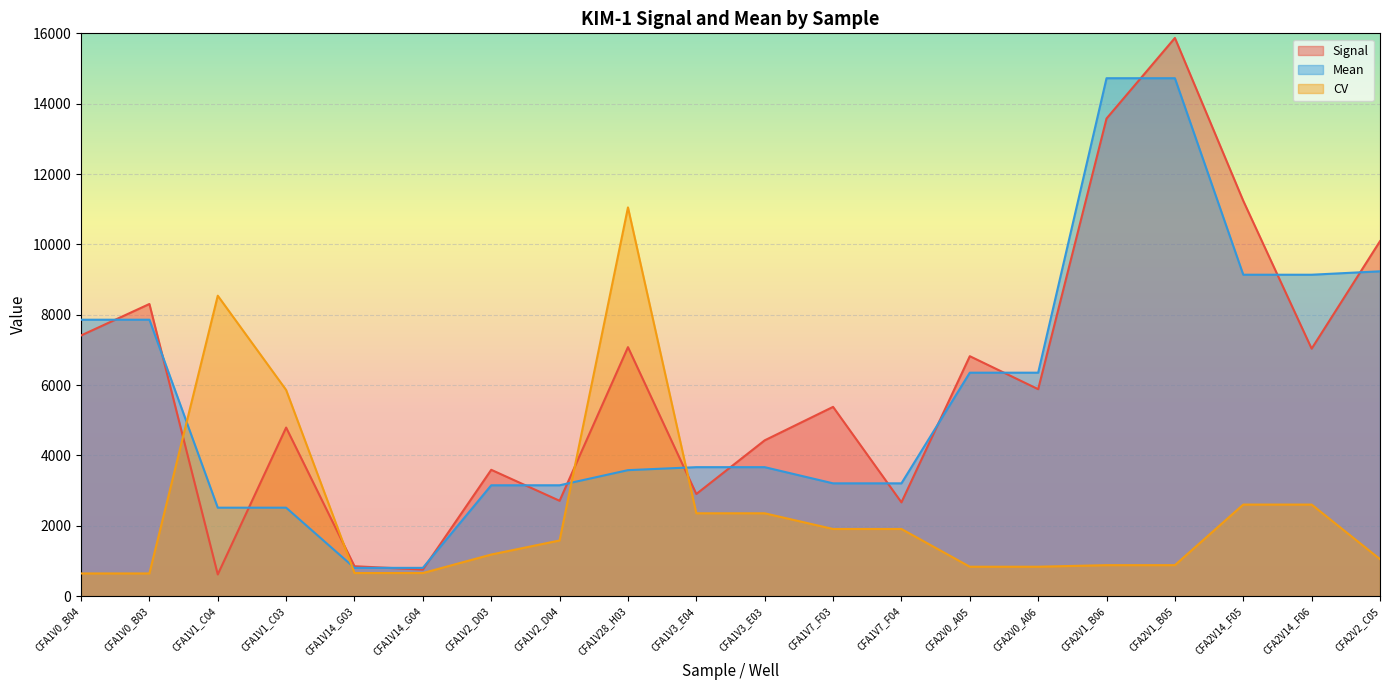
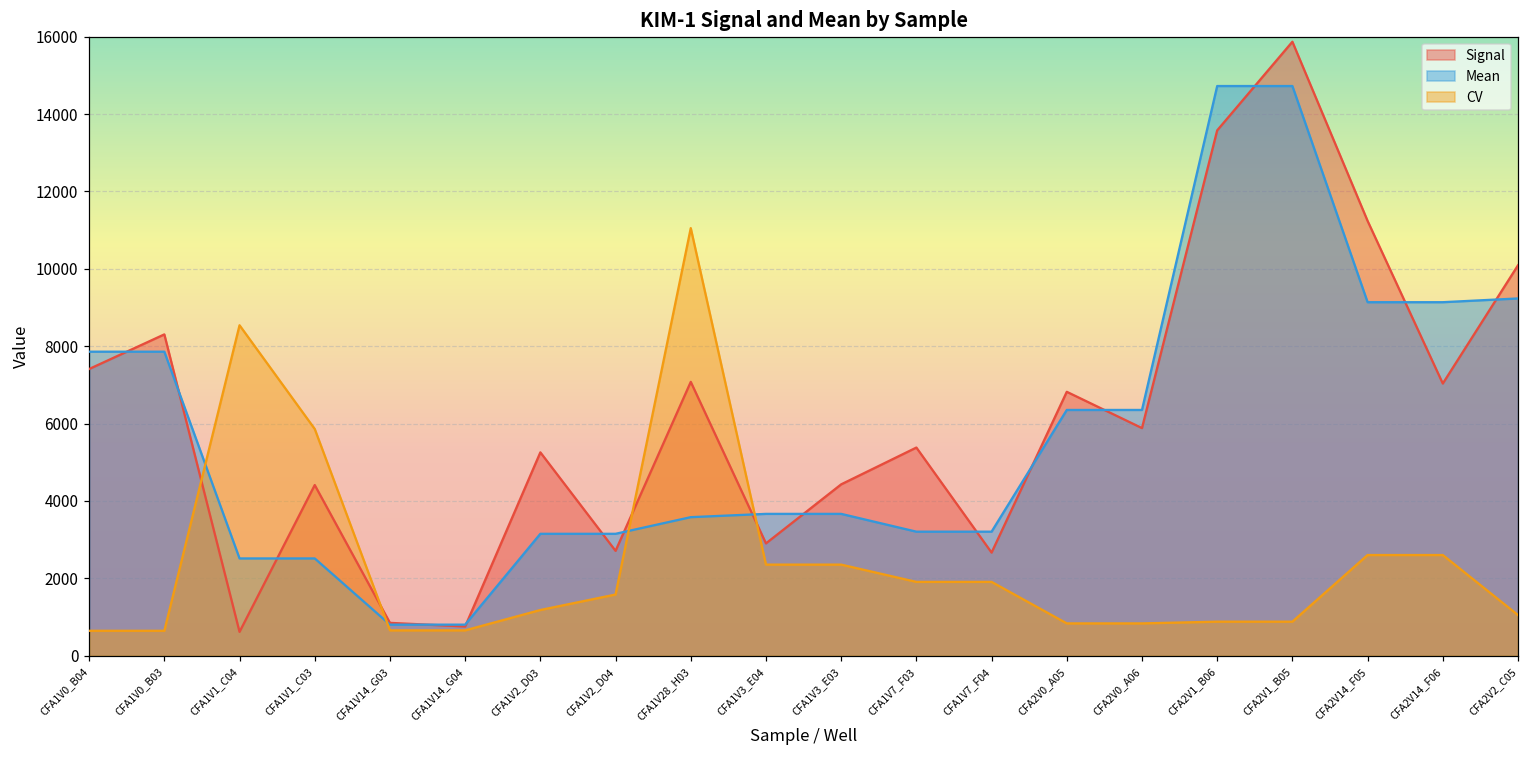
Signal, CFA1V1_C03: 4800 -> 4400
Signal, CFA1V2_D03: 3600 -> 5300
